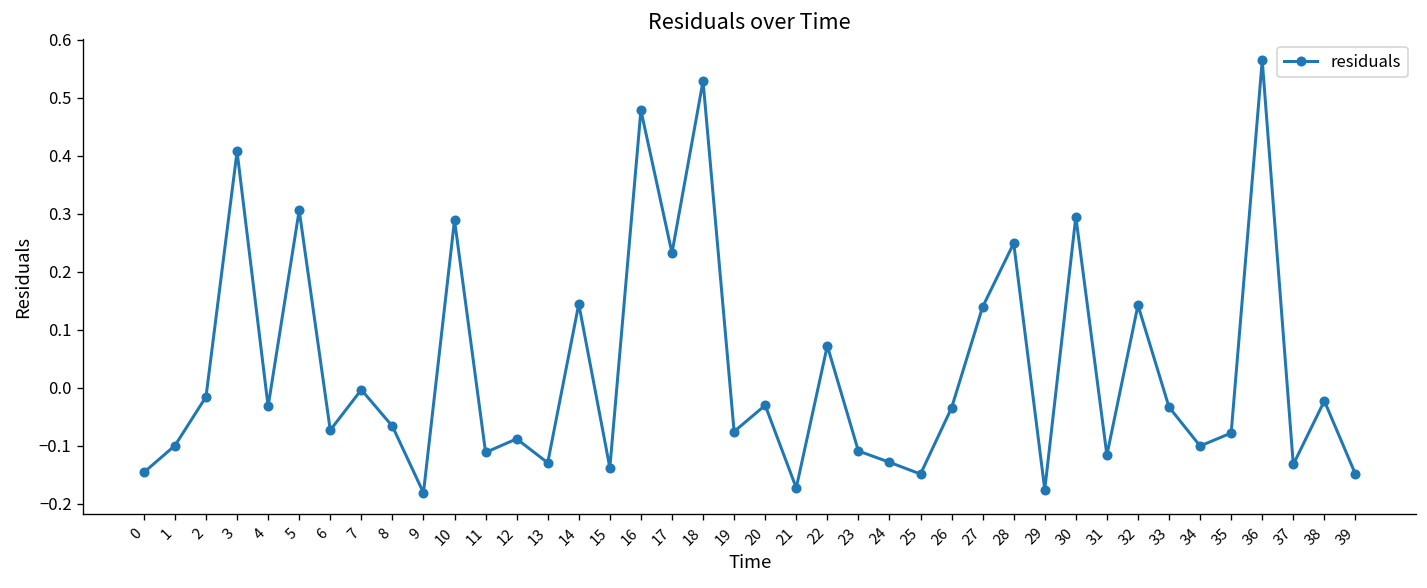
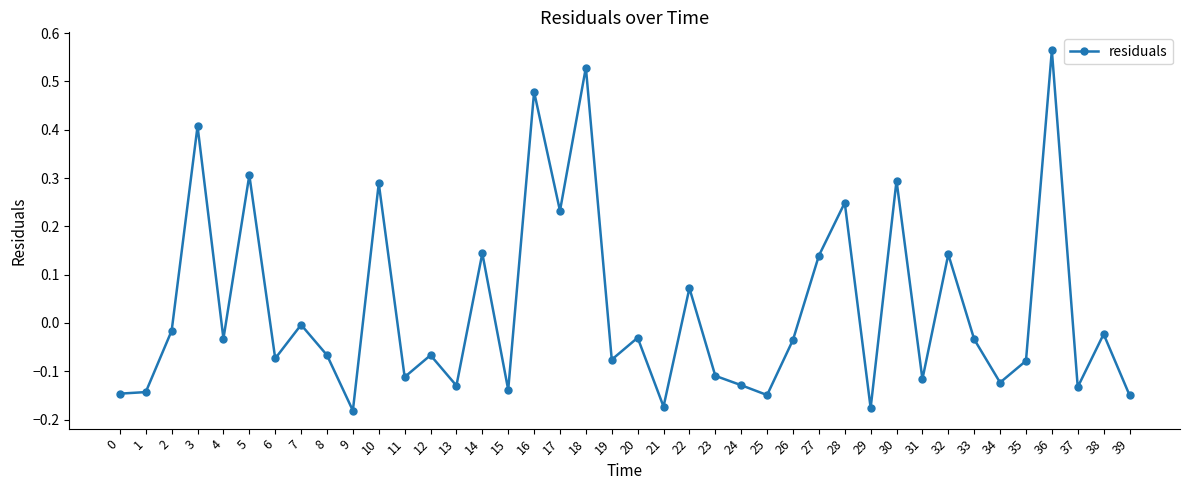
1: -0.10 -> -0.14
12: -0.09 -> -0.07
34: -0.10 -> -0.12
